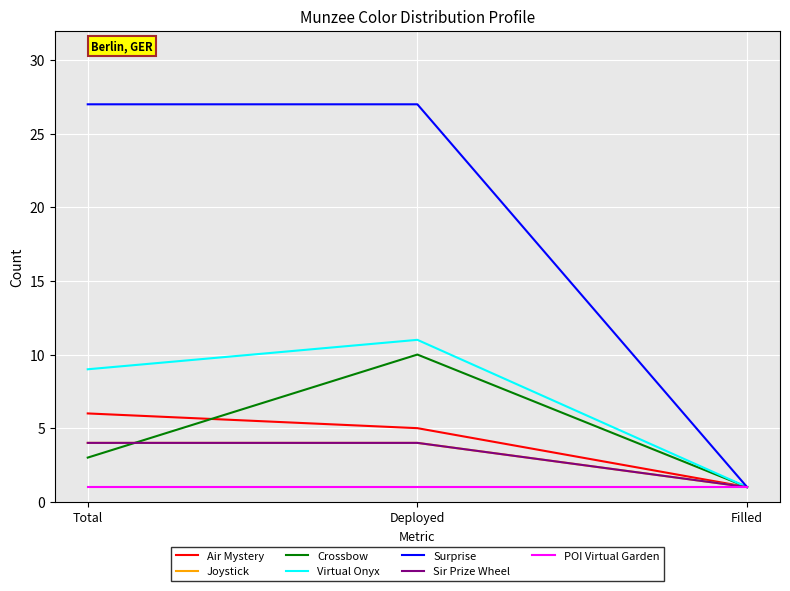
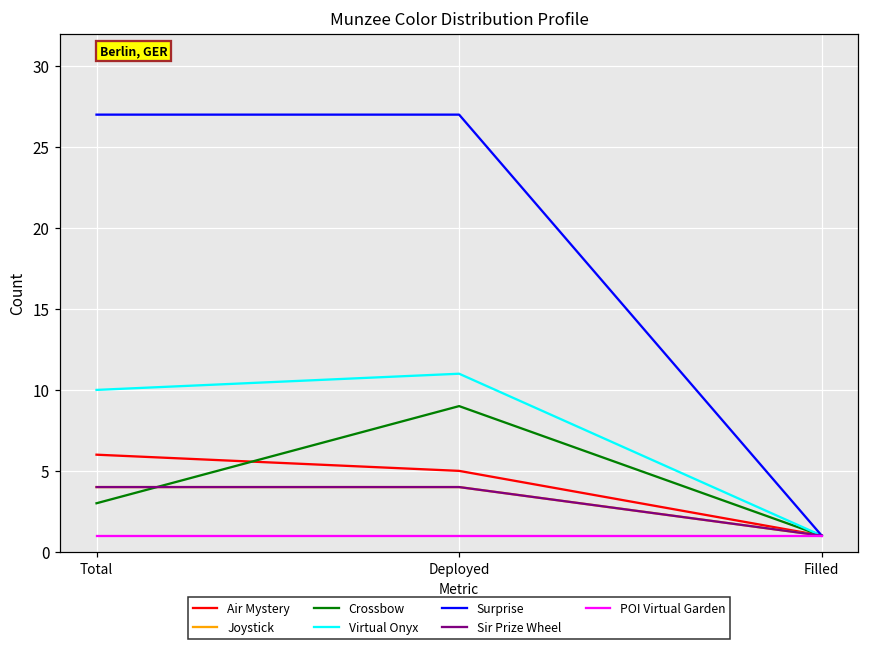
Virtual Onyx, Total: 9 -> 10
Crossbow, Deployed: 10 -> 9
